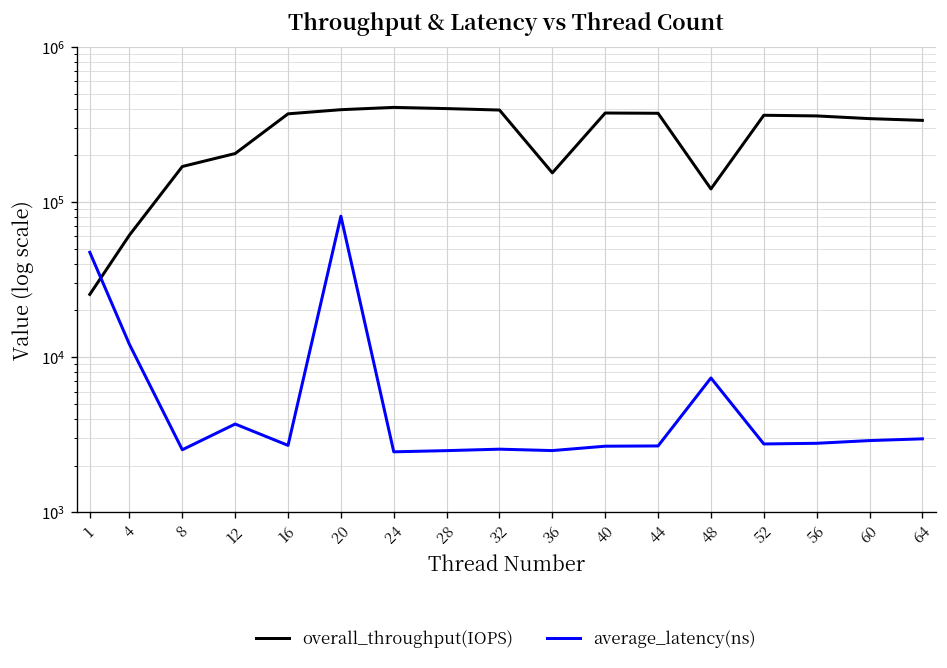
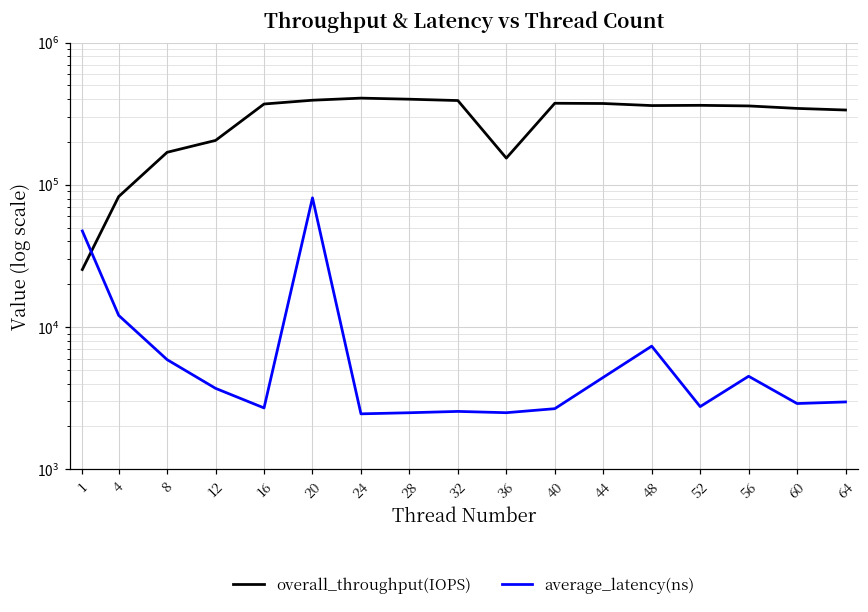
overall_throughput(IOPS), 4: 60000 -> 80000
average_latency(ns), 8: 2500 -> 6000
average_latency(ns), 44: 2700 -> 4400
overall_throughput(IOPS), 48: 120000 -> 360000
average_latency(ns), 56: 2800 -> 4500
